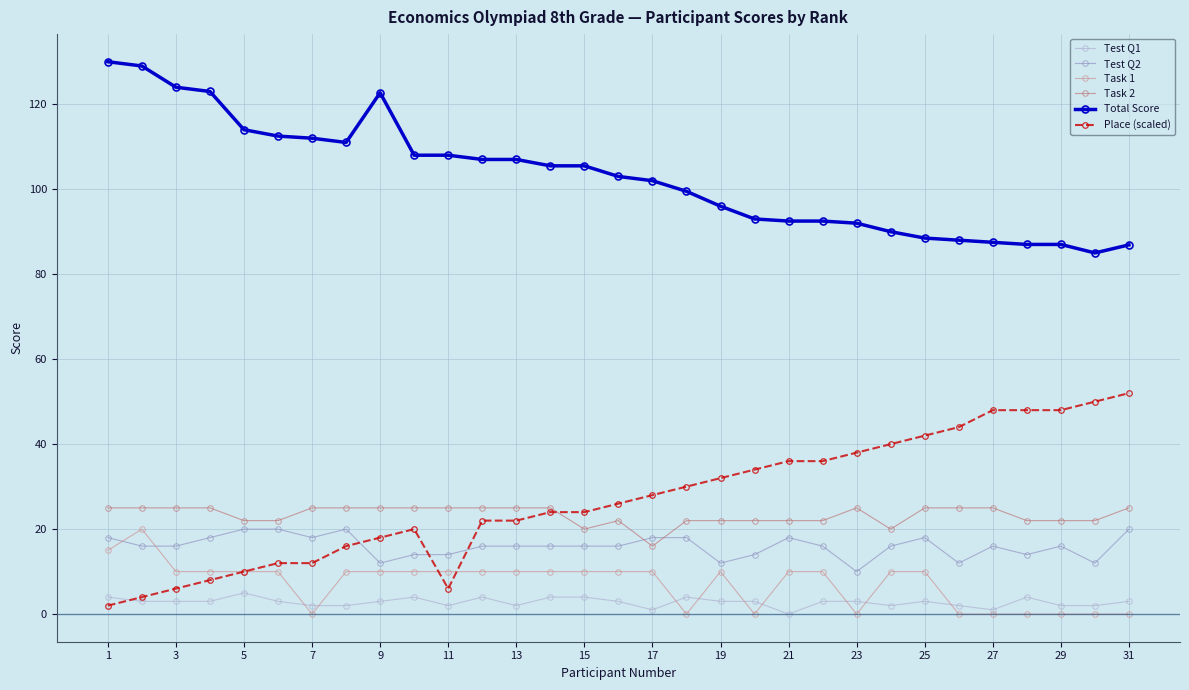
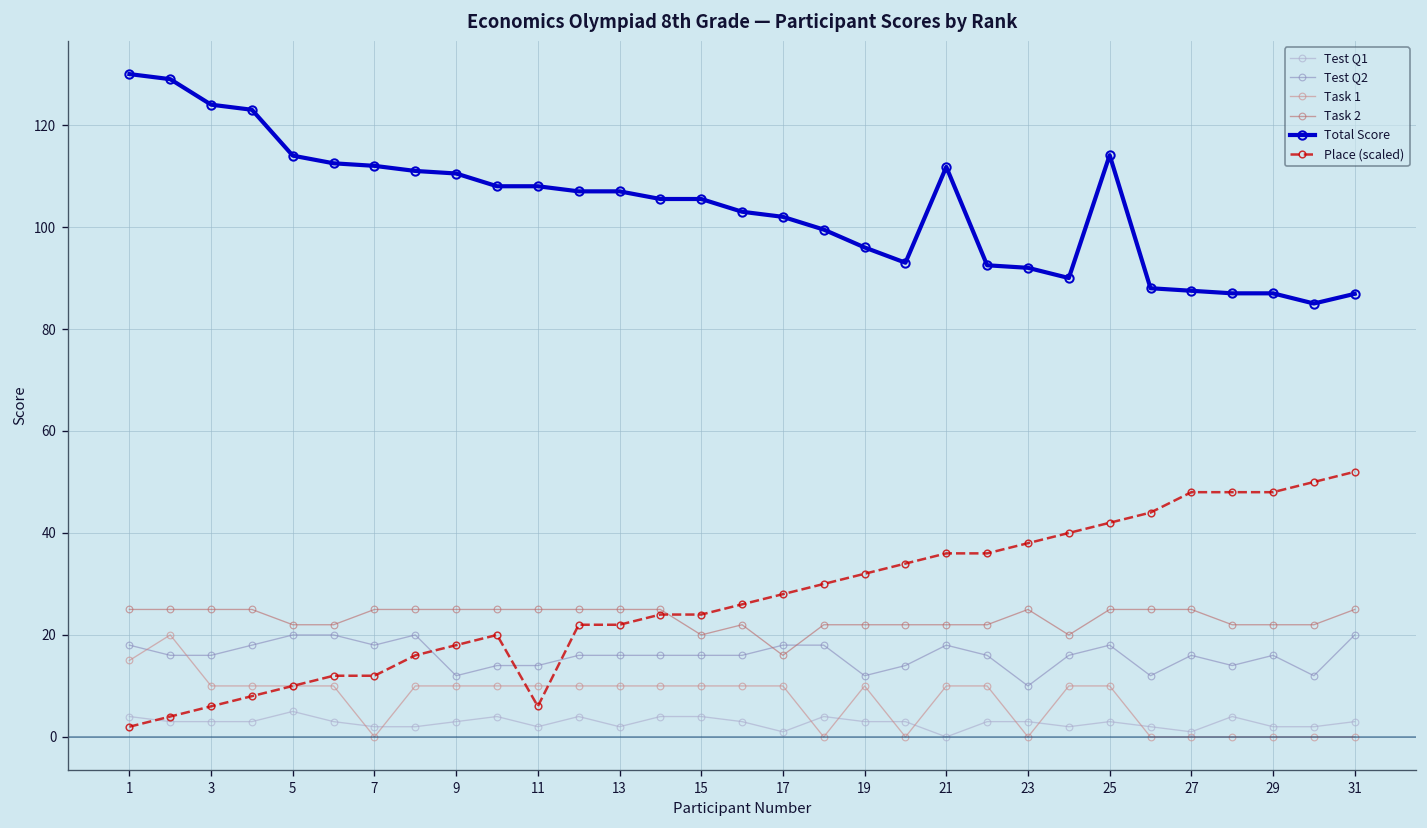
Total Score, 9: 123 -> 111
Total Score, 21: 93 -> 112
Total Score, 25: 89 -> 114
